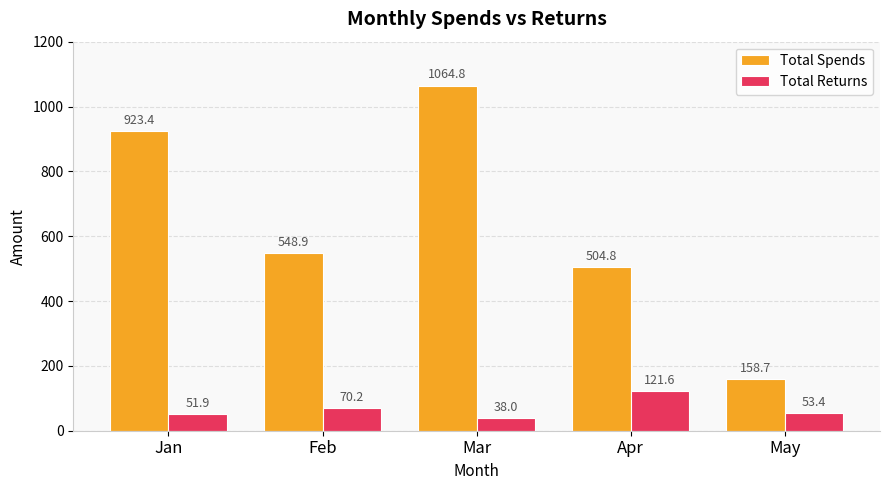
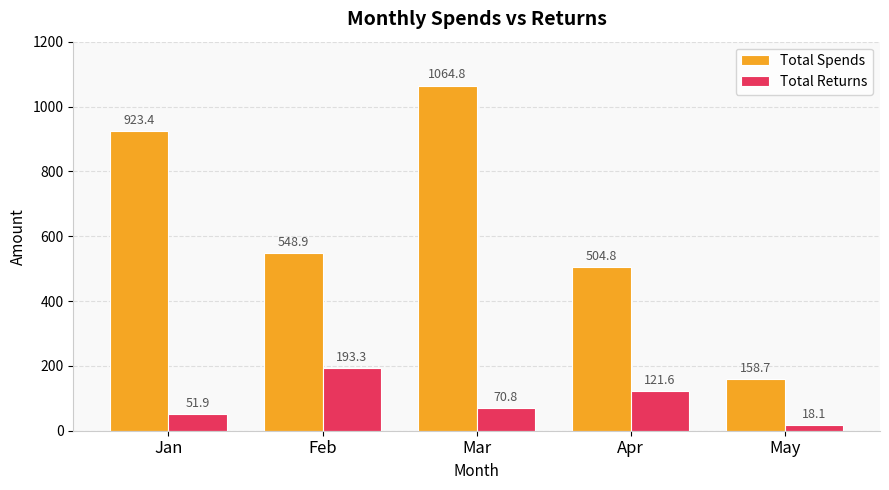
Total Returns, Feb: 70.2 -> 193.3
Total Returns, Mar: 38.0 -> 70.8
Total Returns, May: 53.4 -> 18.1
